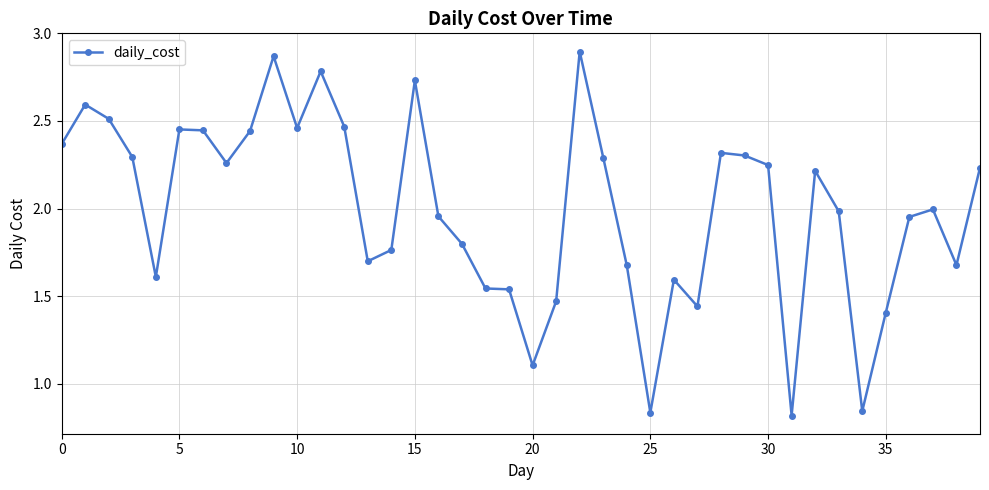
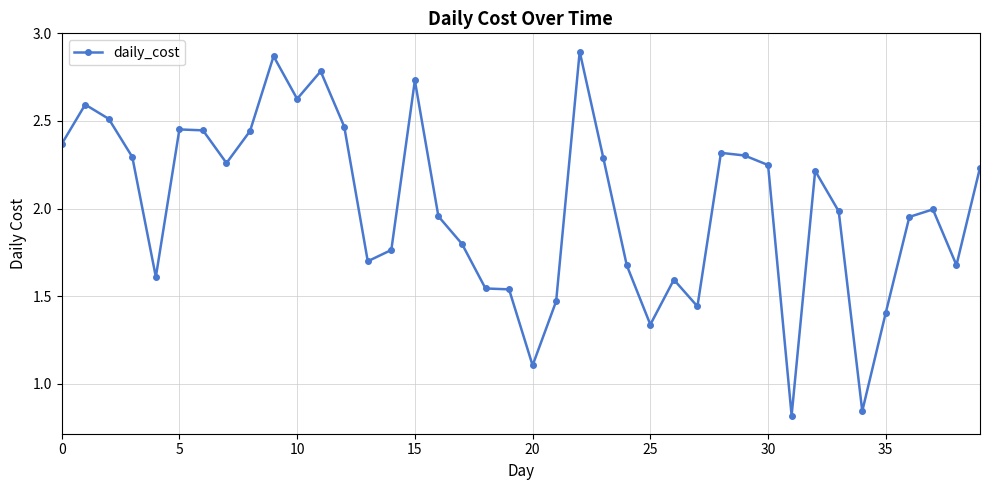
10: 2.46 -> 2.63
25: 0.83 -> 1.34
